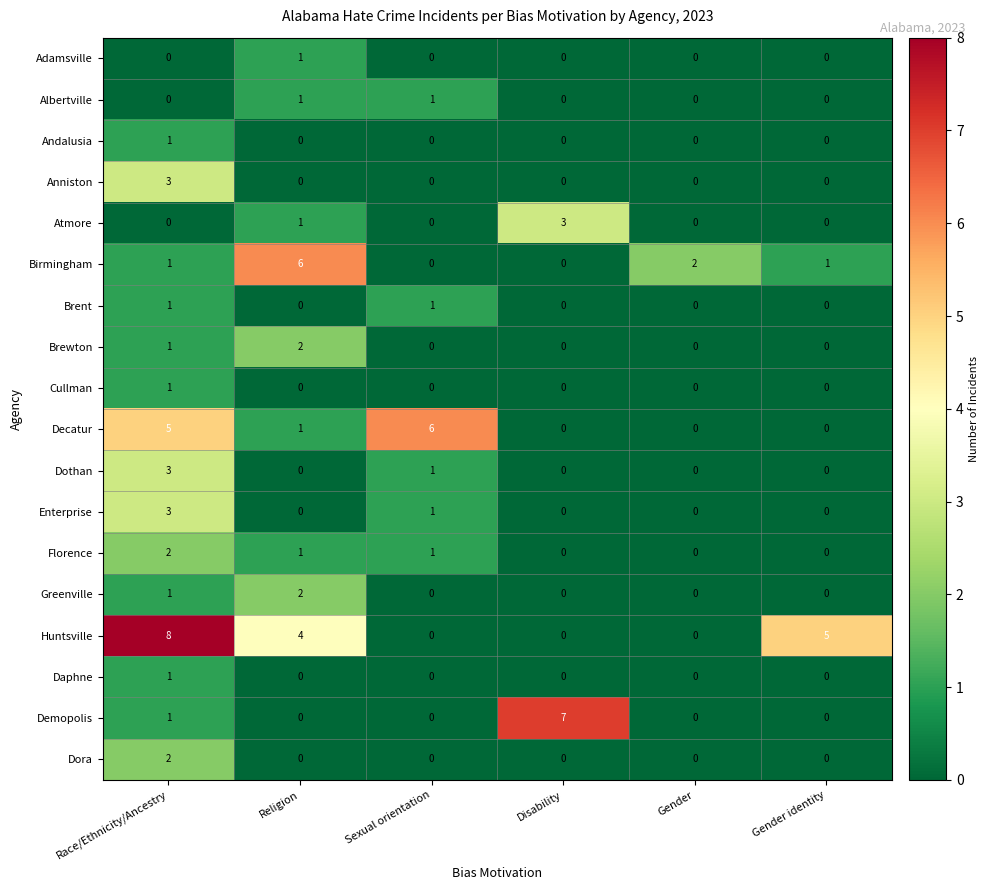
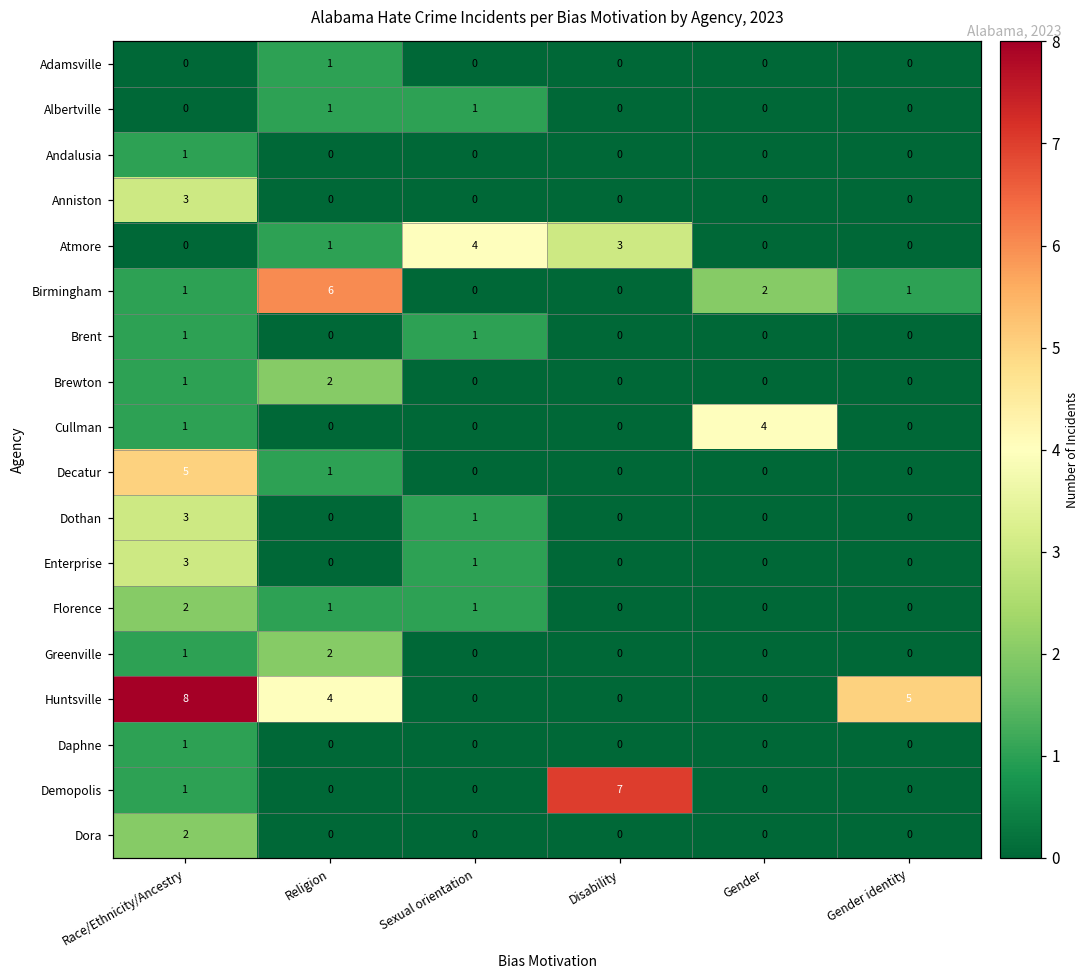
Atmore, Sexual orientation: 0 -> 4
Cullman, Gender: 0 -> 4
Decatur, Sexual orientation: 6 -> 0
